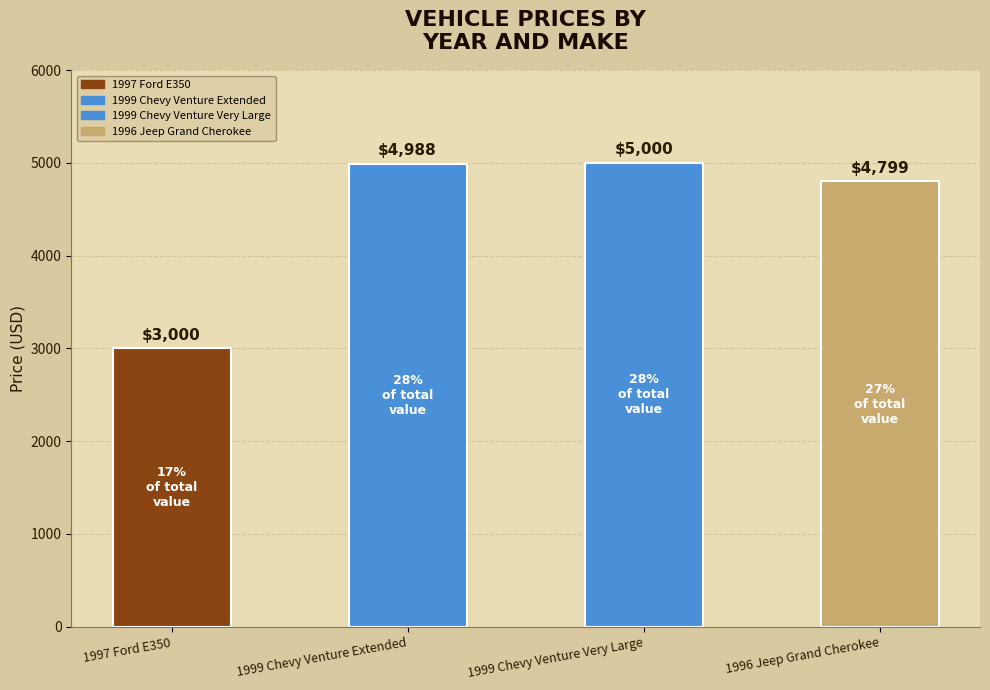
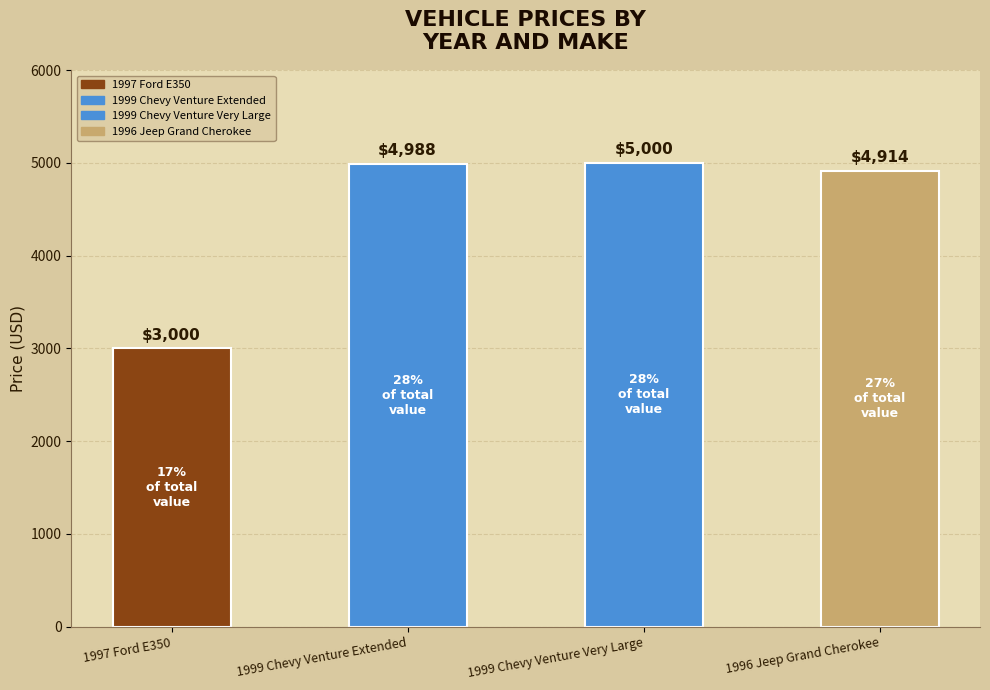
1996 Jeep Grand Cherokee: $4,799 -> $4,914
